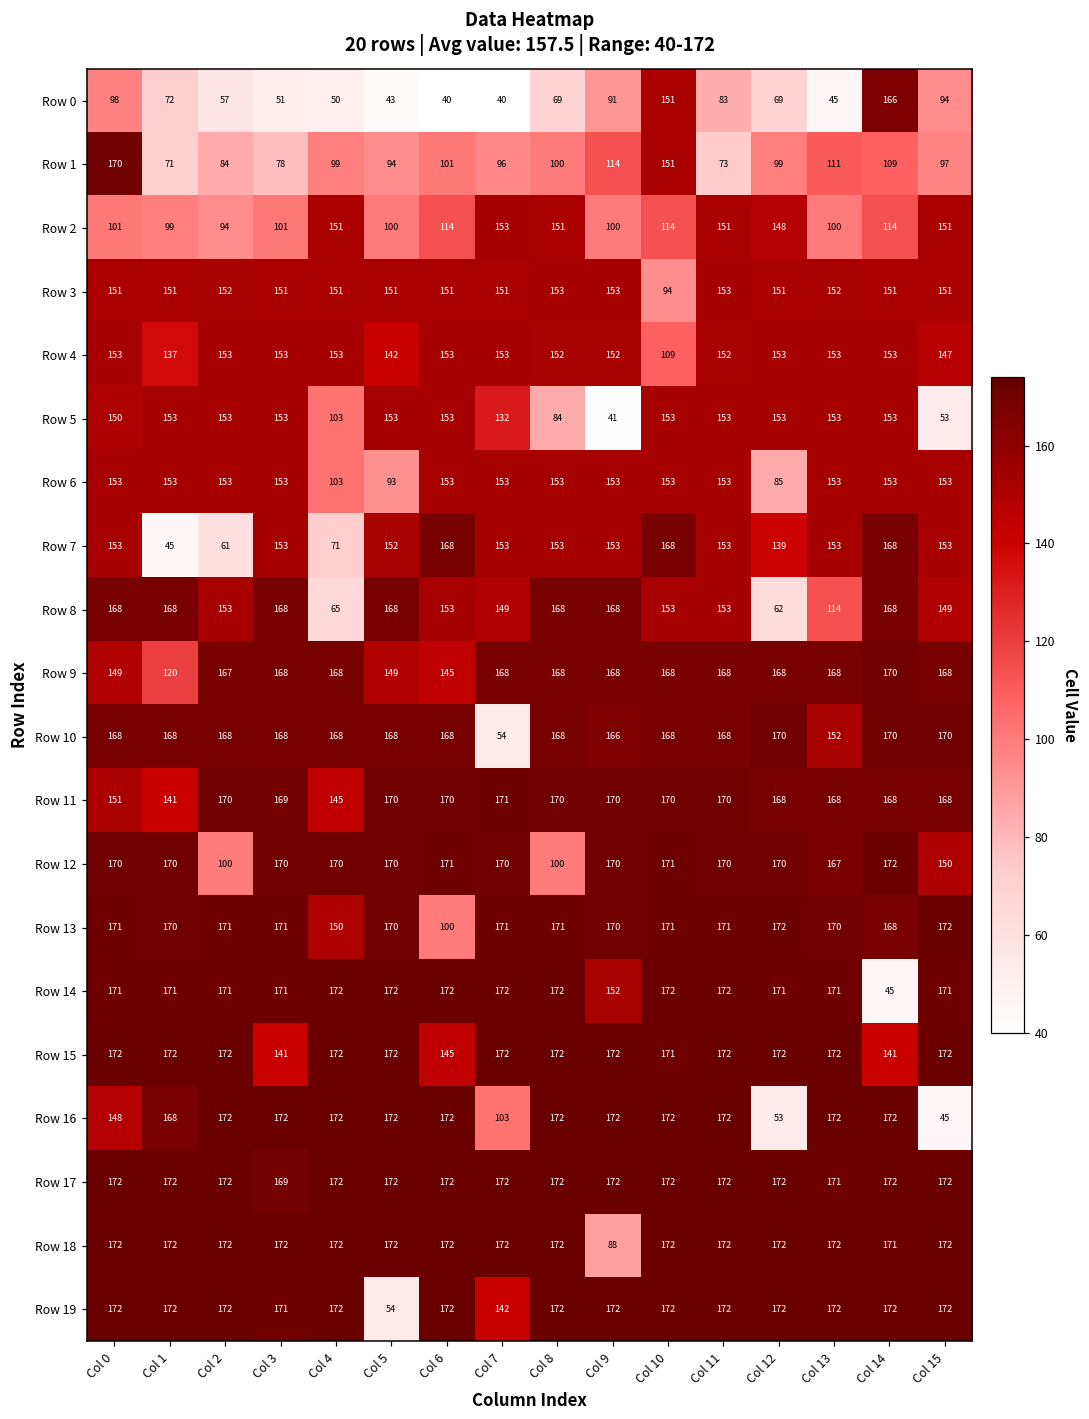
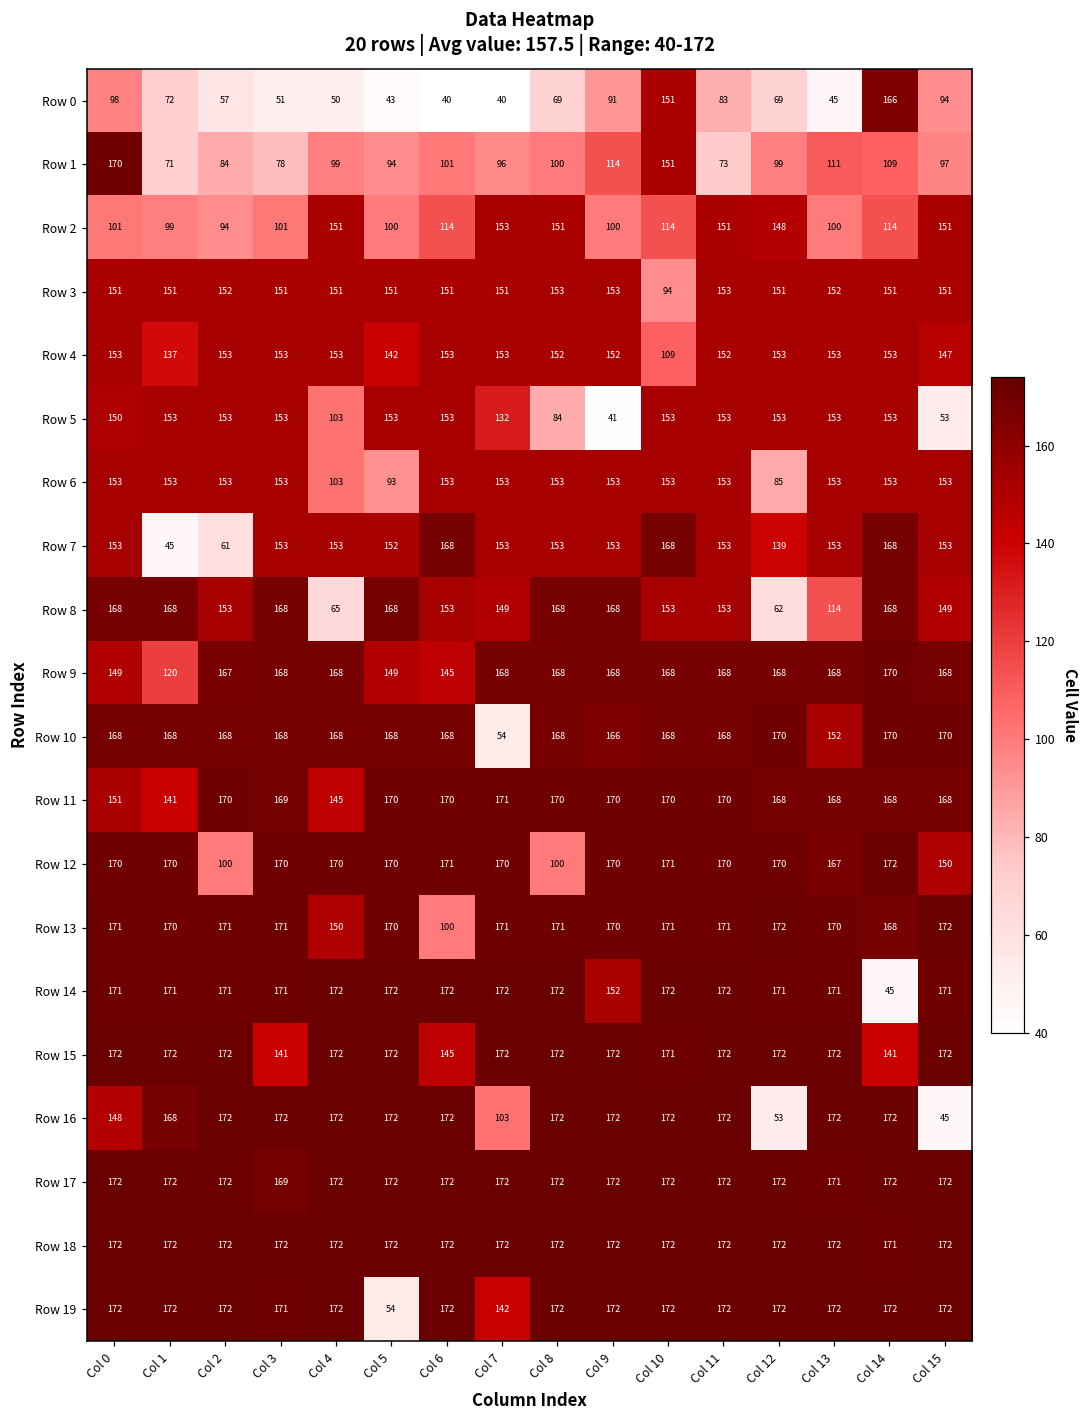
Row 7, Col 4: 71 -> 153
Row 18, Col 9: 88 -> 172
